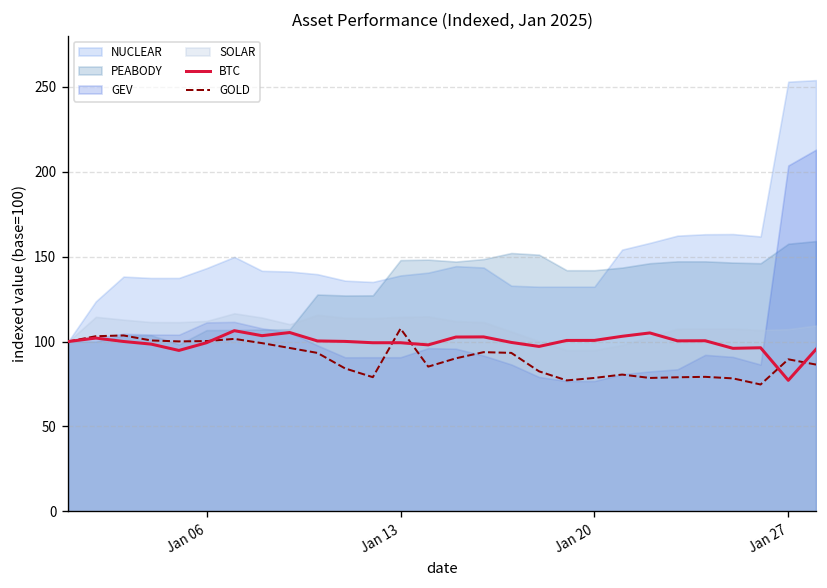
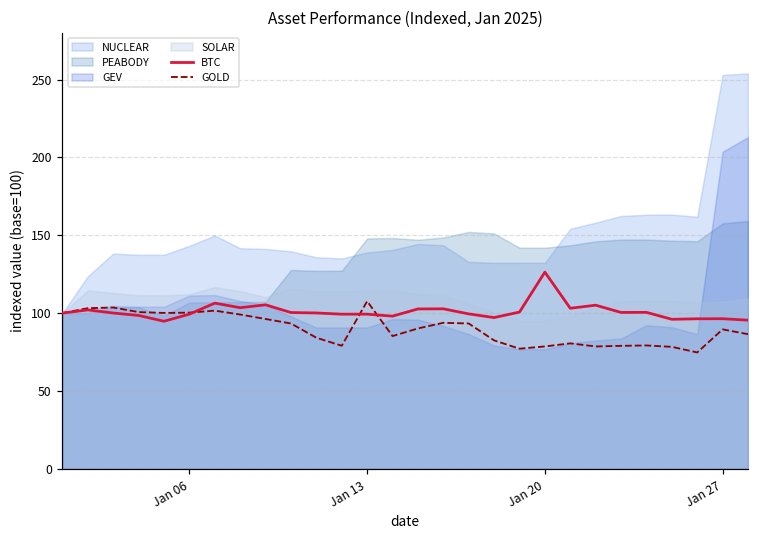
BTC, Jan 20: 101 -> 126
BTC, Jan 27: 77 -> 96
